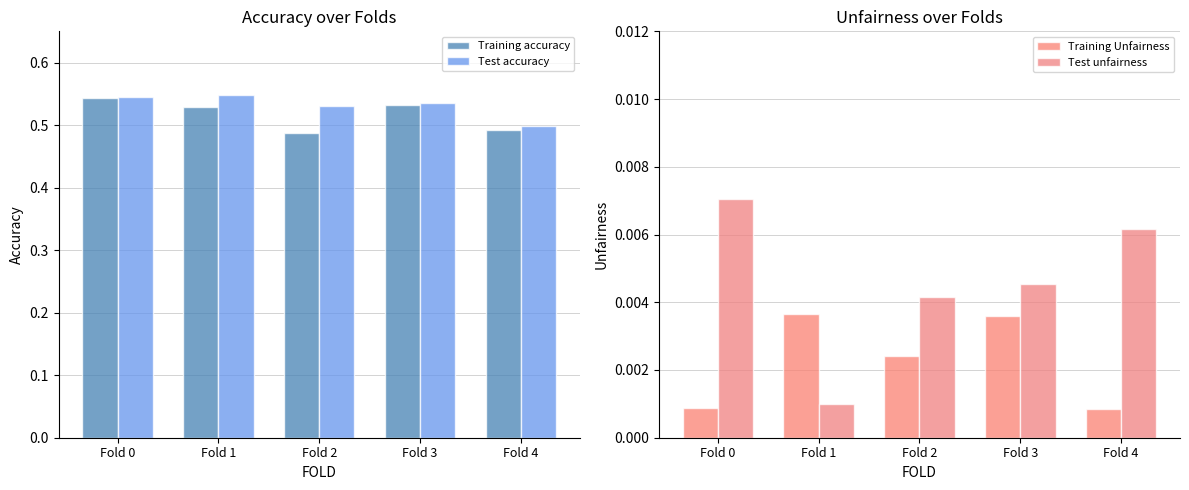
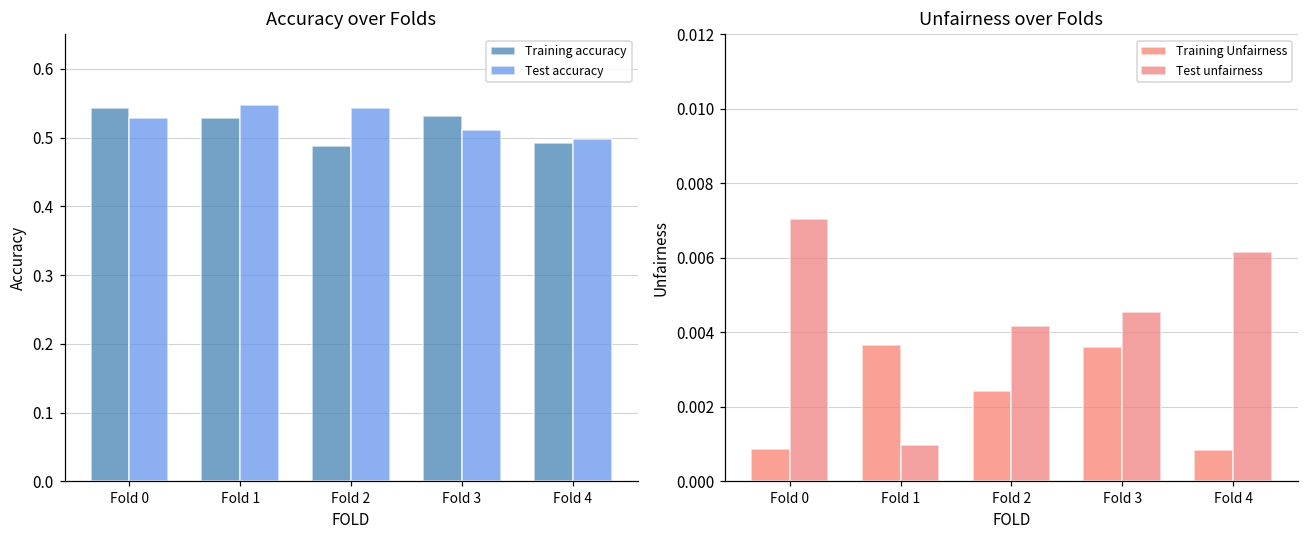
Accuracy over Folds, Test accuracy, Fold 0: 0.55 -> 0.53
Accuracy over Folds, Test accuracy, Fold 2: 0.53 -> 0.54
Accuracy over Folds, Test accuracy, Fold 3: 0.54 -> 0.51
